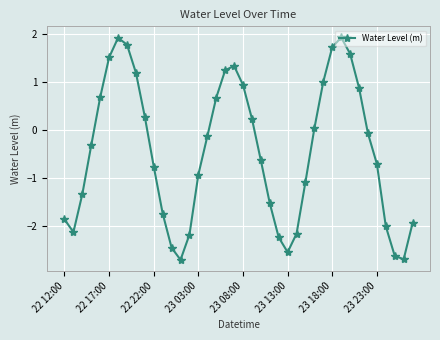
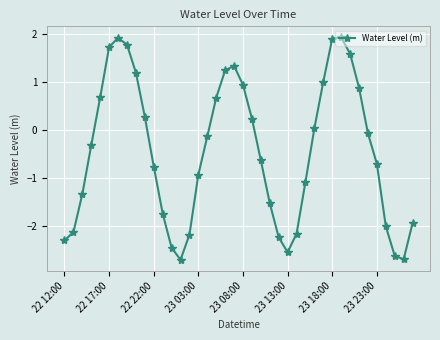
22 12:00: -1.9 -> -2.3
22 17:00: 1.5 -> 1.7
23 18:00: 1.7 -> 1.9
